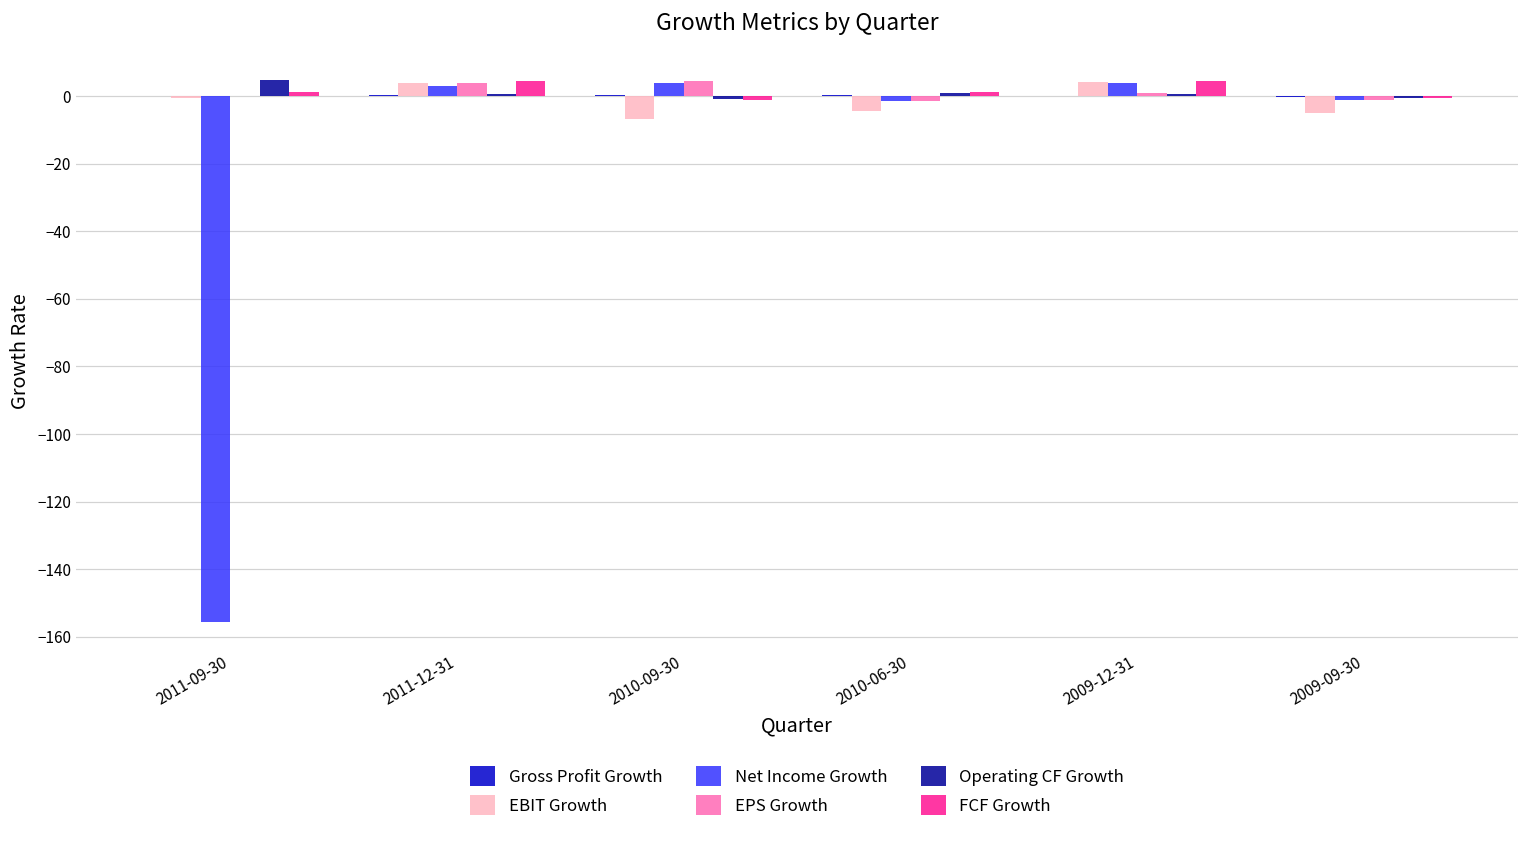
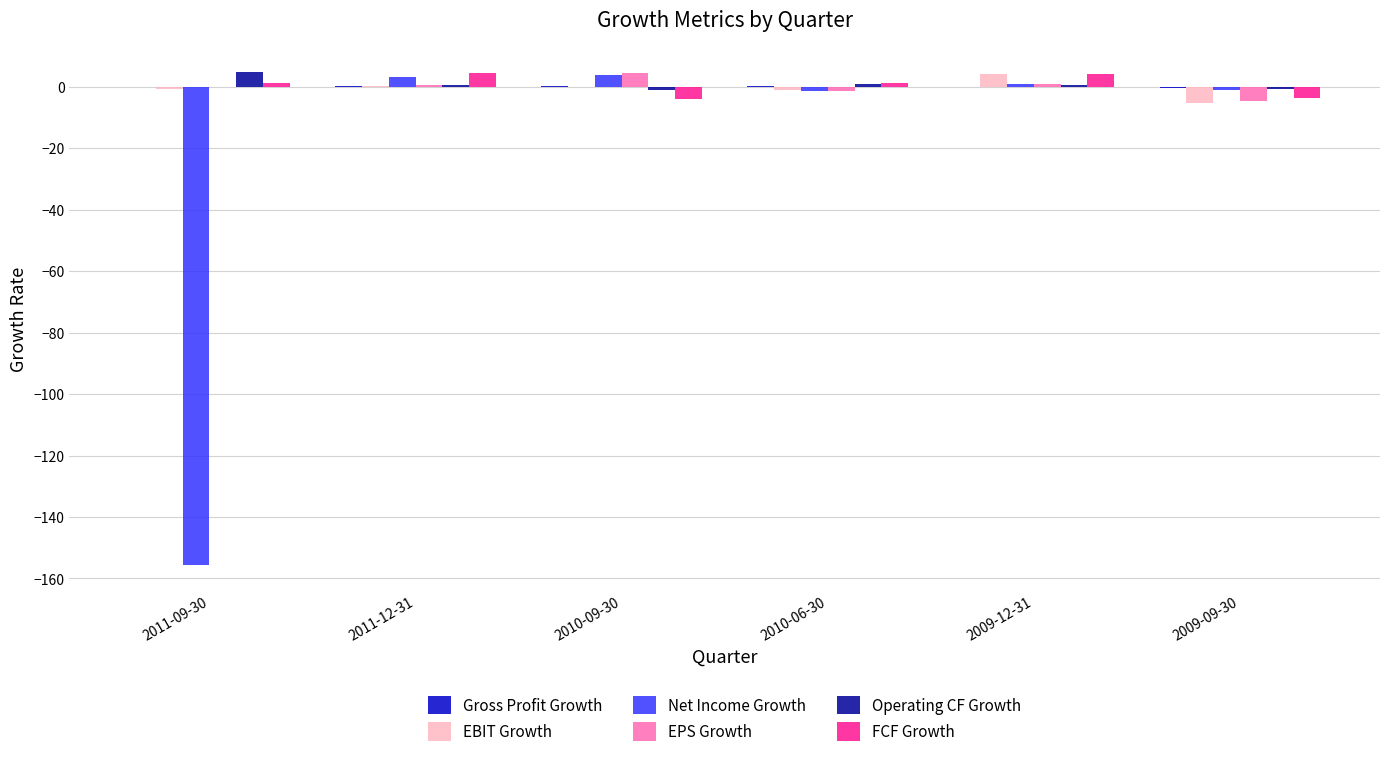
EBIT Growth, 2011-12-31: 4 -> 0
EPS Growth, 2011-12-31: 4 -> 1
EBIT Growth, 2010-09-30: -7 -> 0
FCF Growth, 2010-09-30: -1 -> -4
EBIT Growth, 2010-06-30: -5 -> -1
Net Income Growth, 2009-12-31: 4 -> 1
EPS Growth, 2009-09-30: -1 -> -4
FCF Growth, 2009-09-30: -1 -> -3
